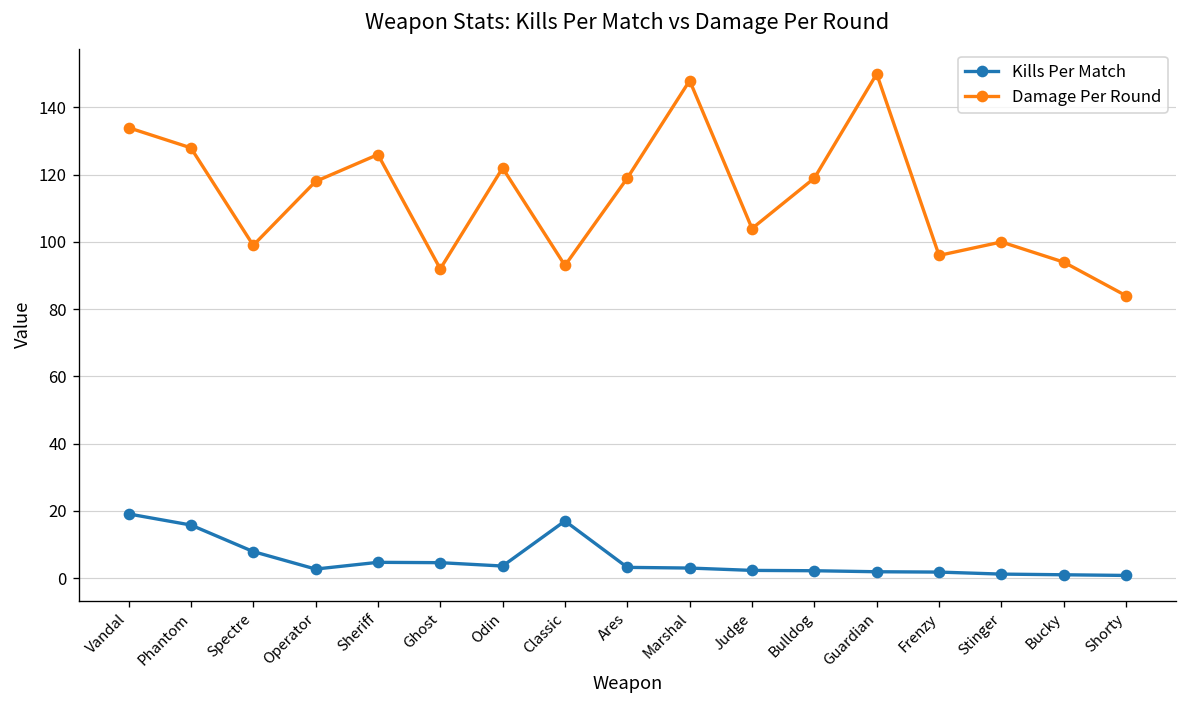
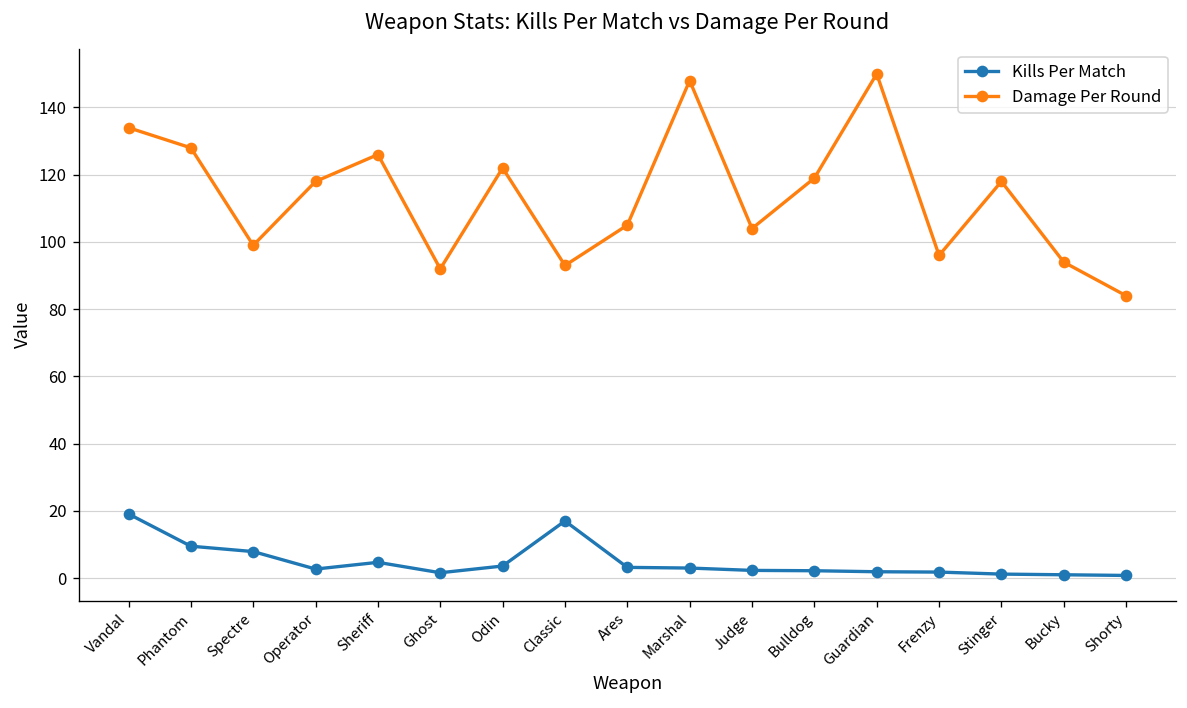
Kills Per Match, Phantom: 16 -> 10
Kills Per Match, Ghost: 5 -> 2
Damage Per Round, Ares: 119 -> 105
Damage Per Round, Stinger: 100 -> 118
